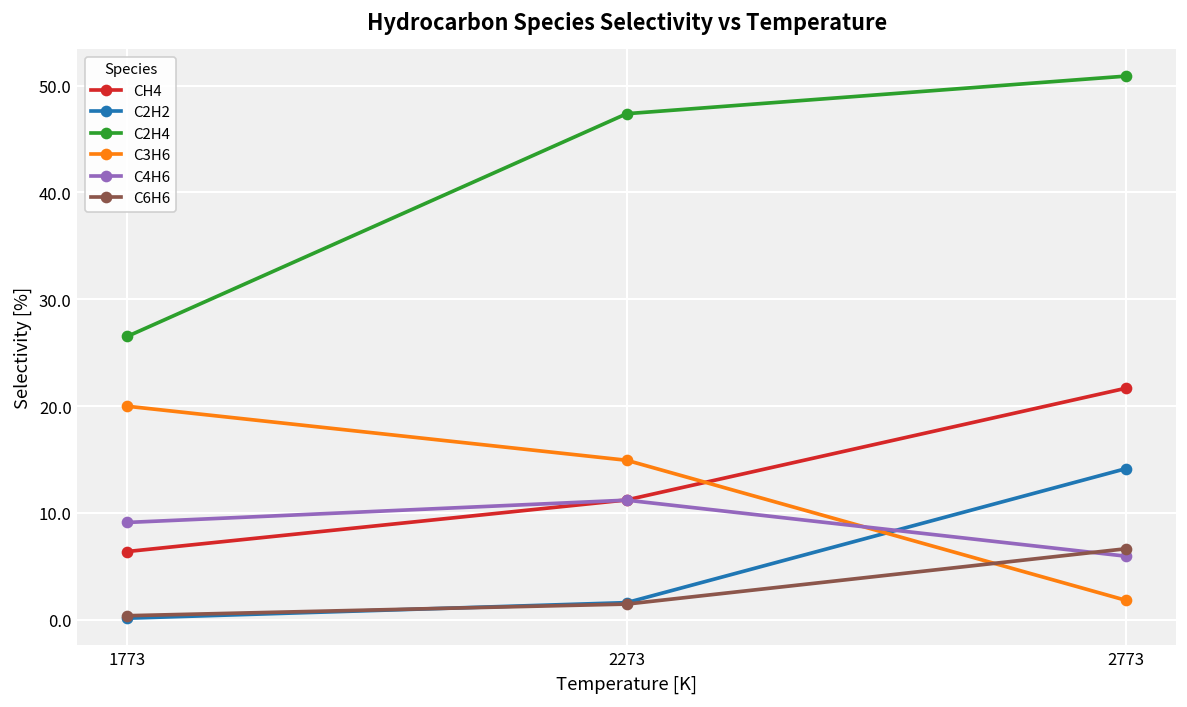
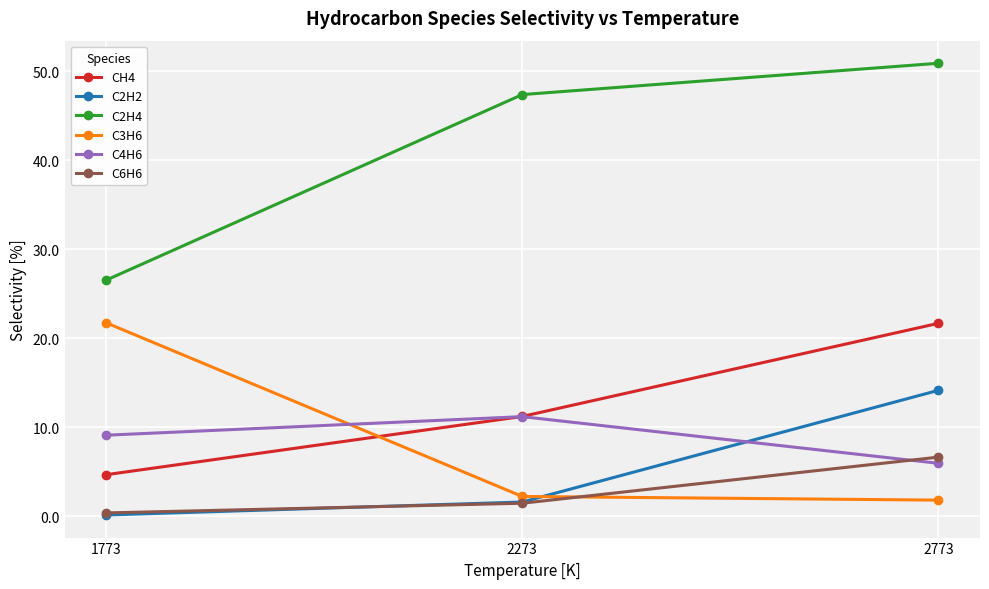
CH4, 1773: 6 -> 5
C3H6, 1773: 20 -> 22
C3H6, 2273: 15 -> 2
